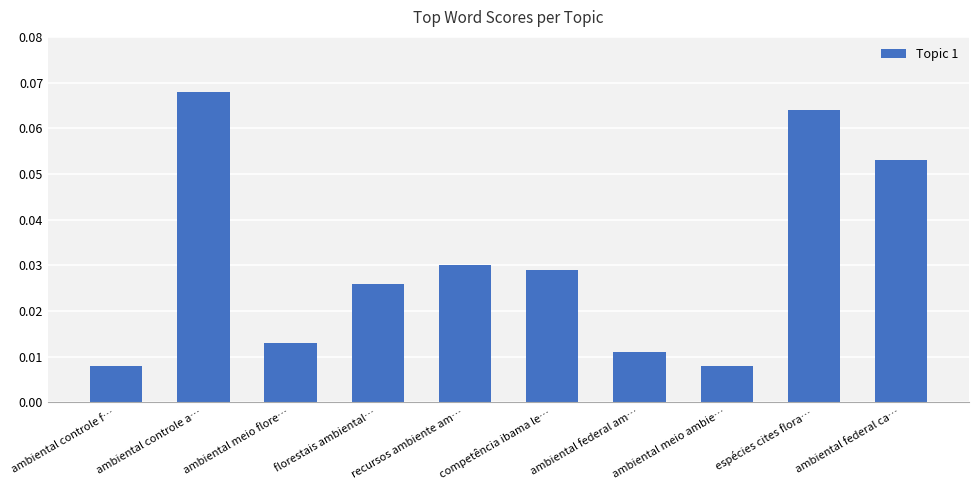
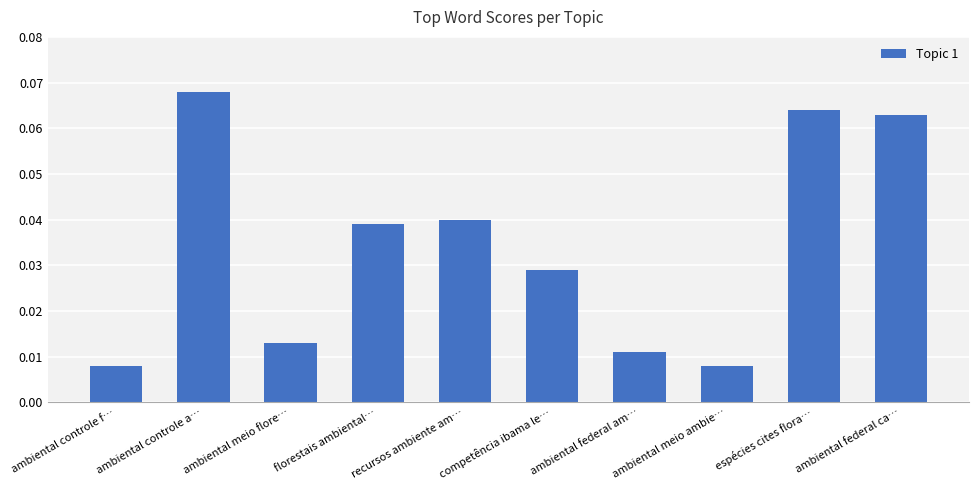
florestais ambiental…: 0.026 -> 0.039
recursos ambiente am…: 0.03 -> 0.04
ambiental federal ca…: 0.053 -> 0.063
